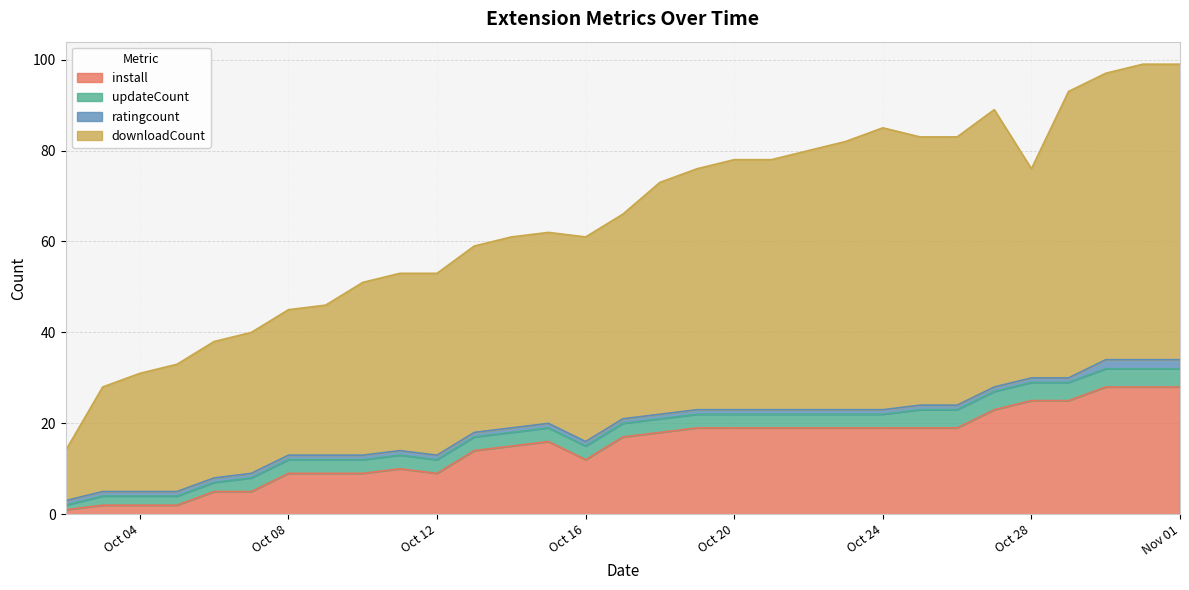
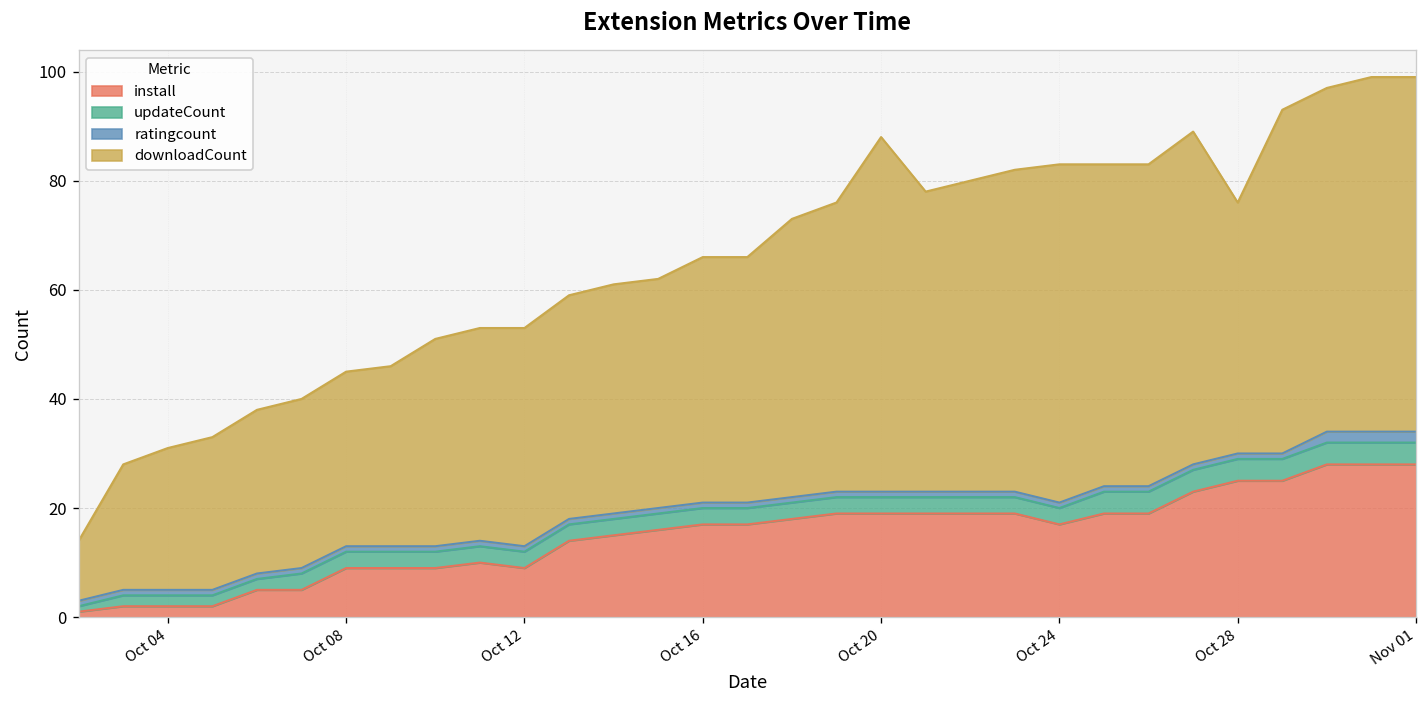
install, Oct 16: 12 -> 17
downloadCount, Oct 20: 55 -> 65
install, Oct 24: 19 -> 17
